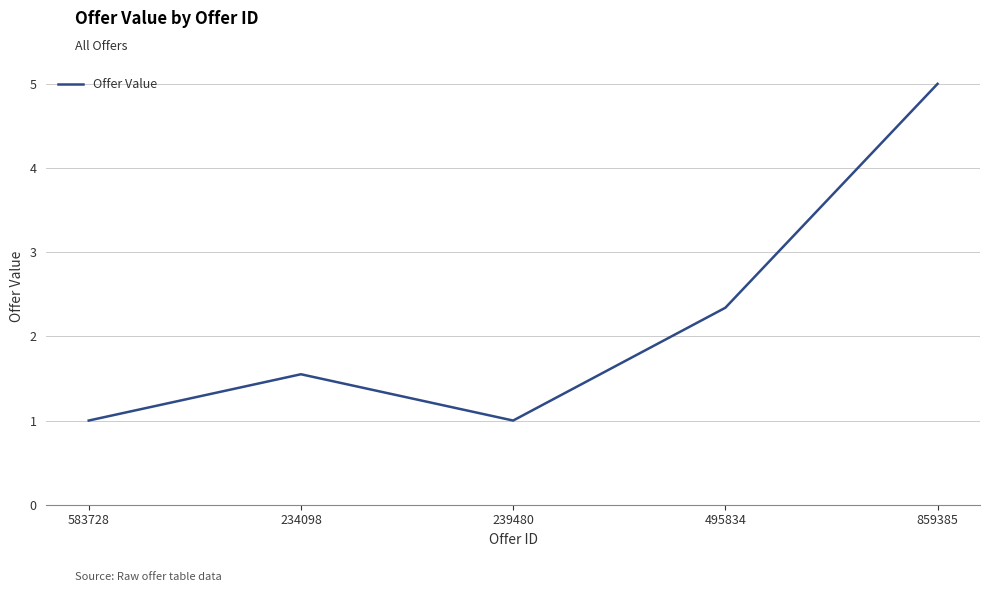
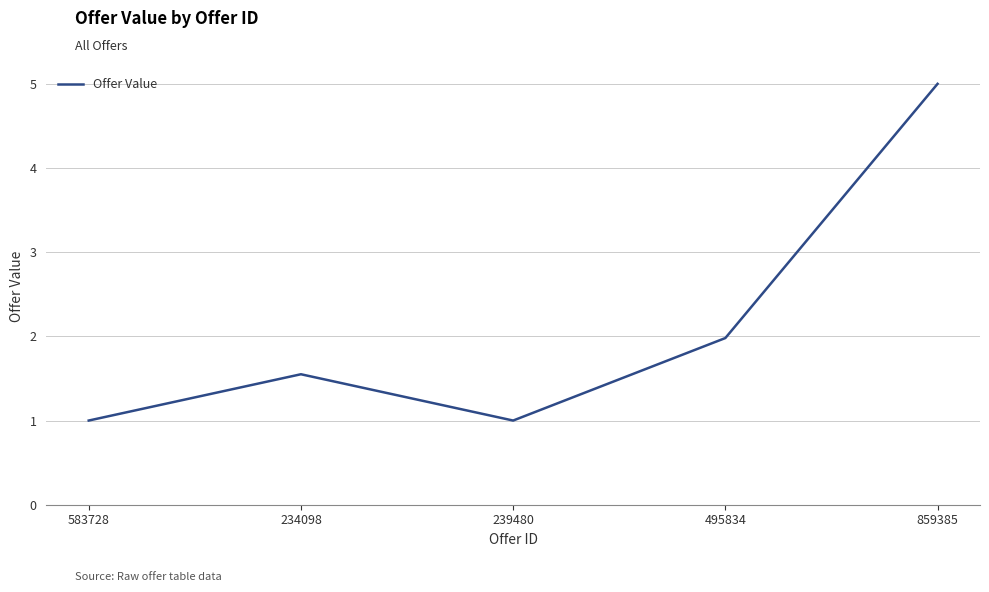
495834: 2.3 -> 2.0
